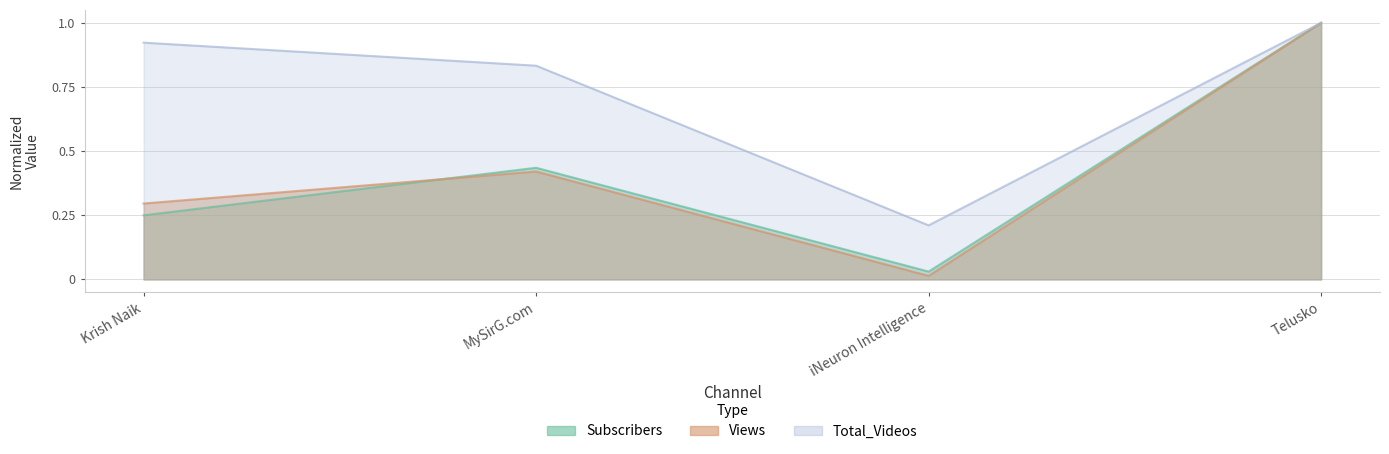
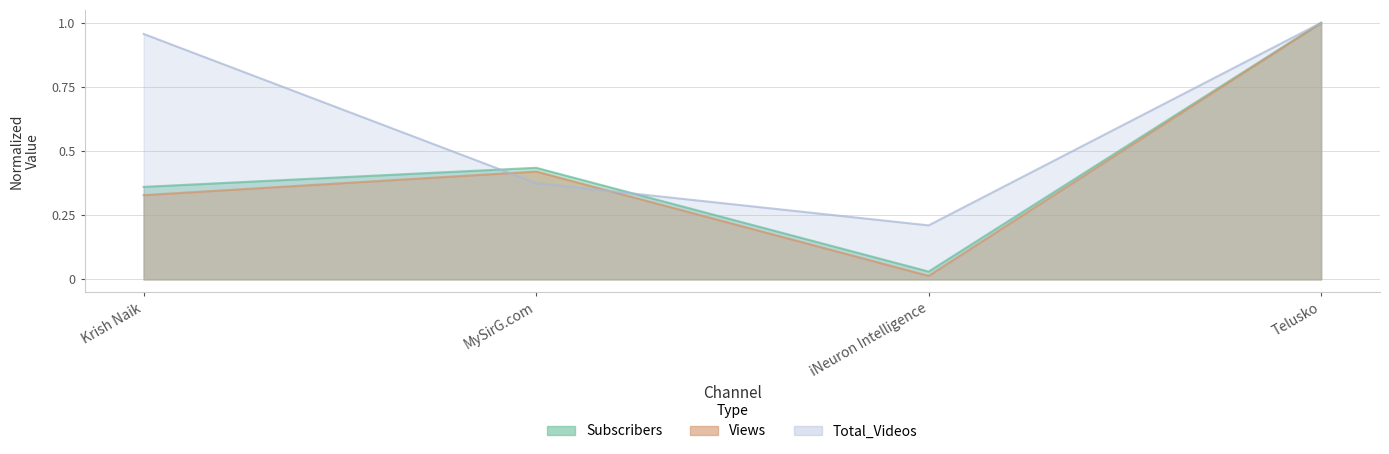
Subscribers, Krish Naik: 0.25 -> 0.36
Views, Krish Naik: 0.30 -> 0.33
Total_Videos, Krish Naik: 0.92 -> 0.96
Total_Videos, MySirG.com: 0.83 -> 0.38
